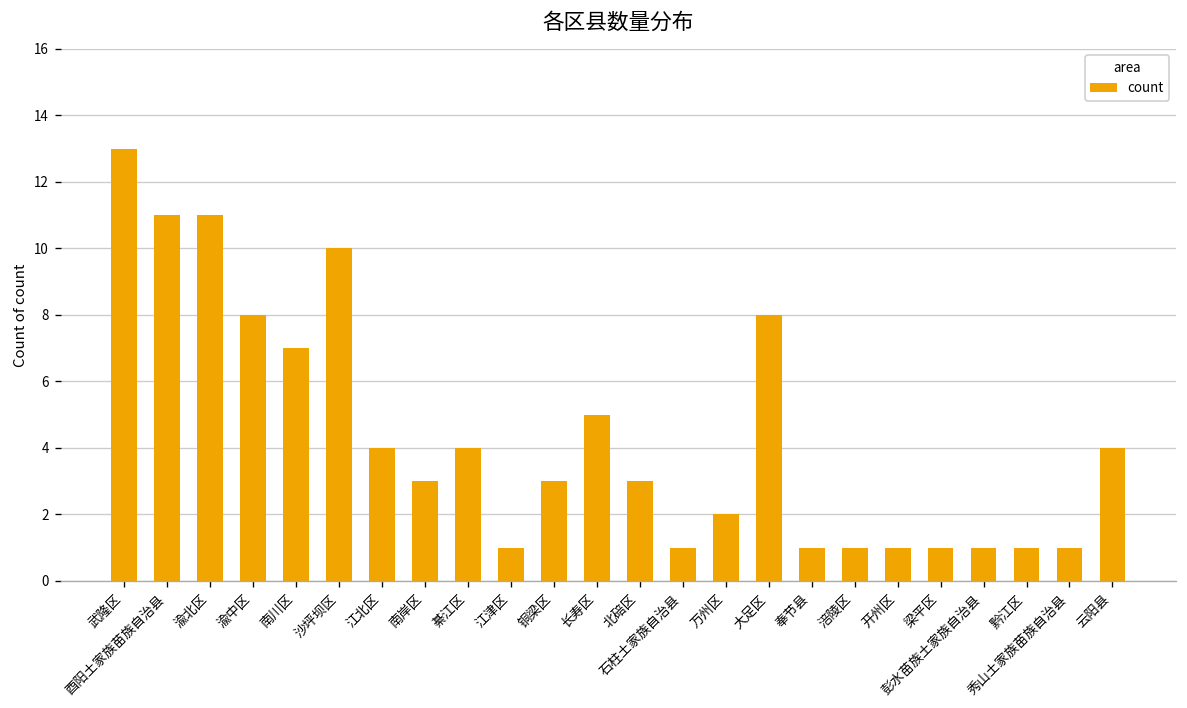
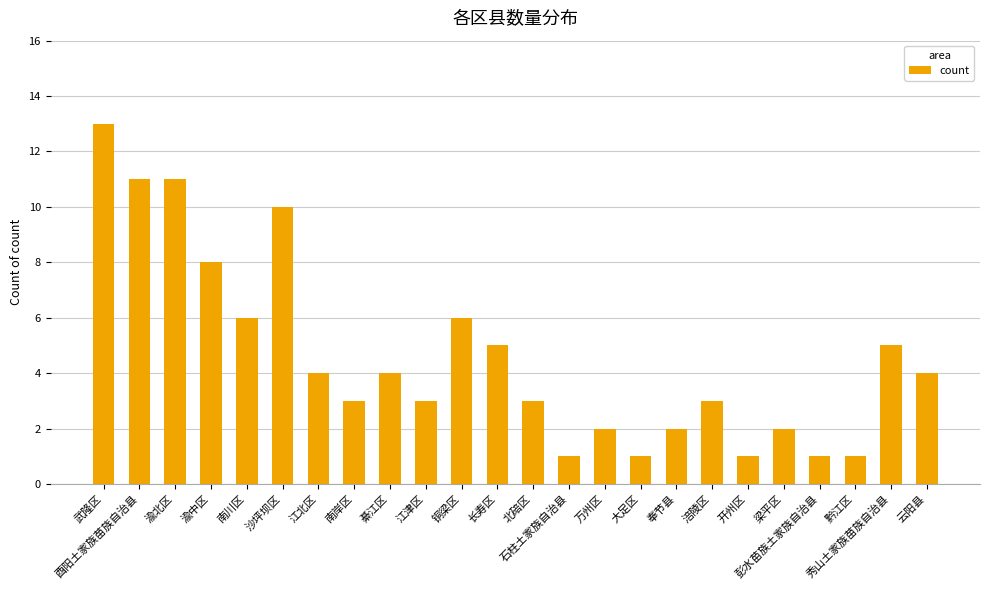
南川区: 7 -> 6
江津区: 1 -> 3
铜梁区: 3 -> 6
大足区: 8 -> 1
奉节县: 1 -> 2
涪陵区: 1 -> 3
梁平区: 1 -> 2
秀山土家族苗族自治县: 1 -> 5
